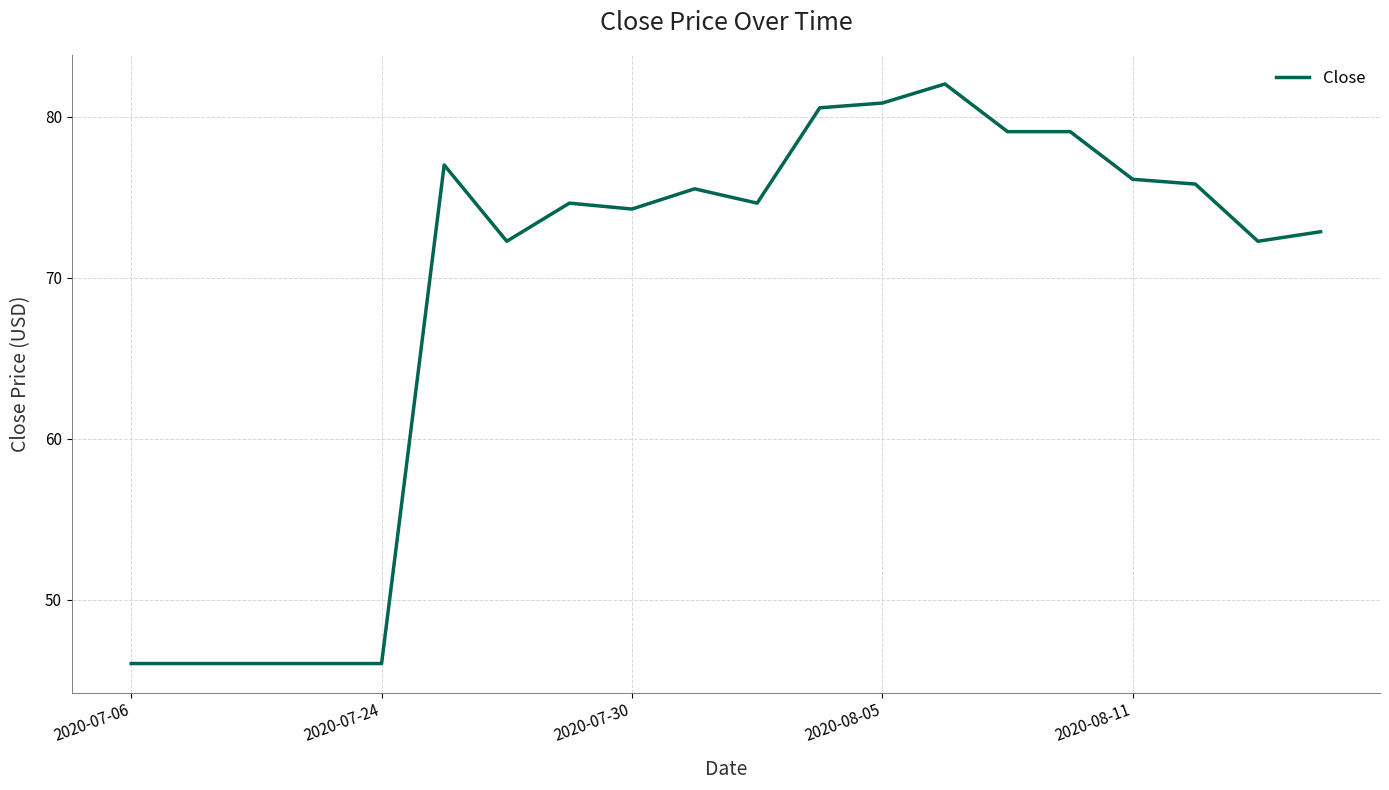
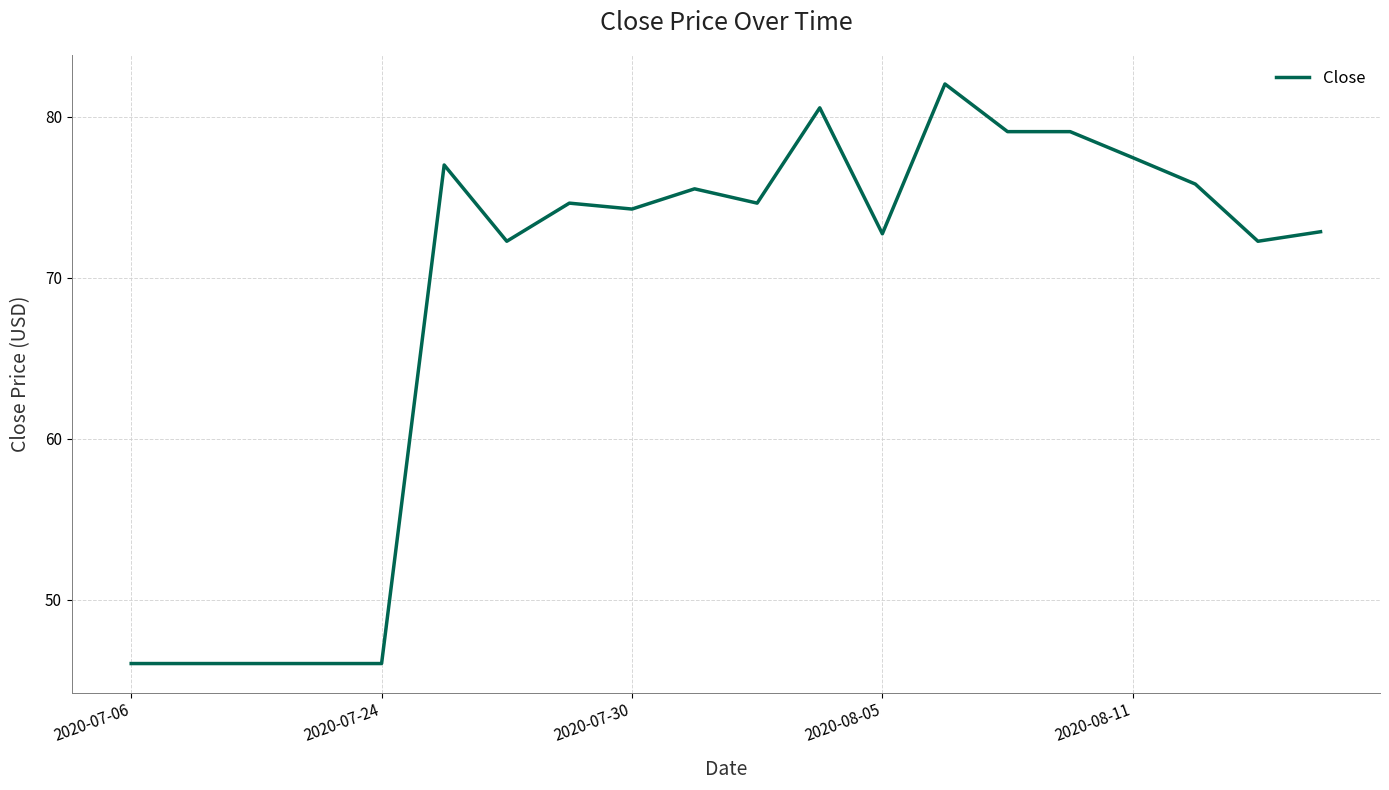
2020-08-05: 80.9 -> 72.7
2020-08-11: 76.1 -> 77.5
